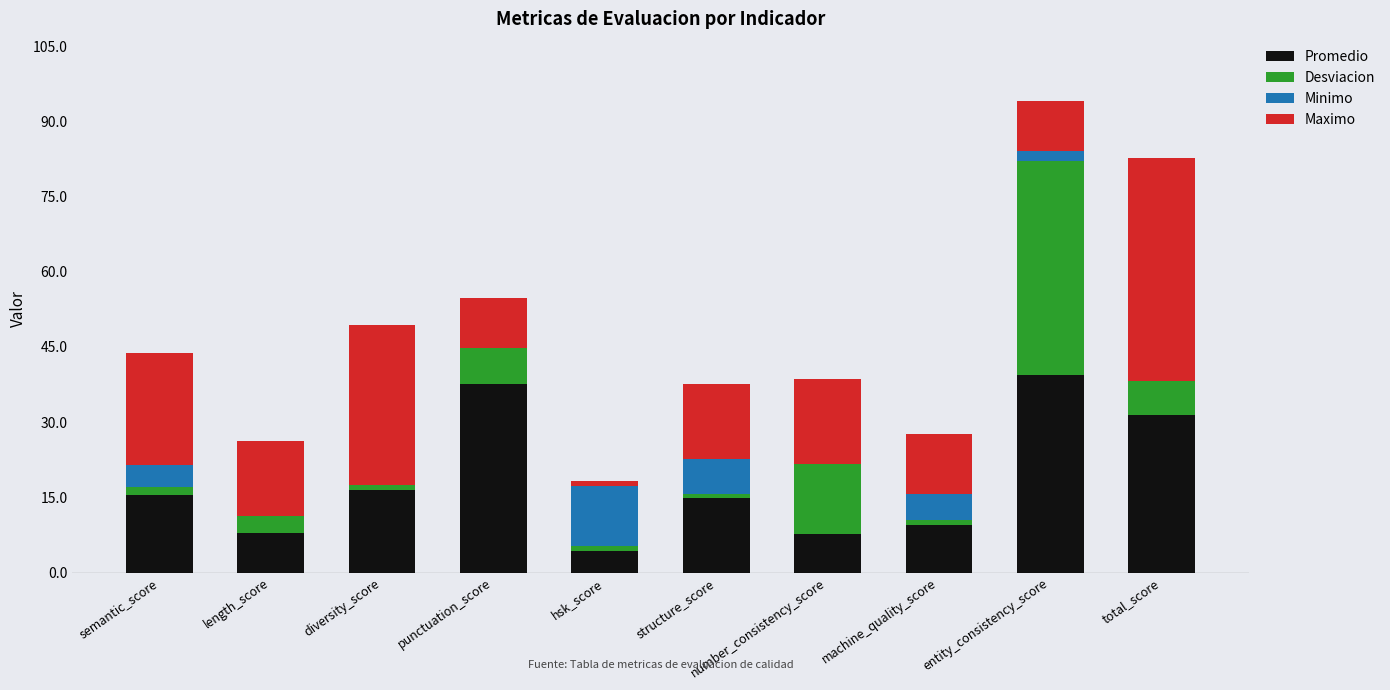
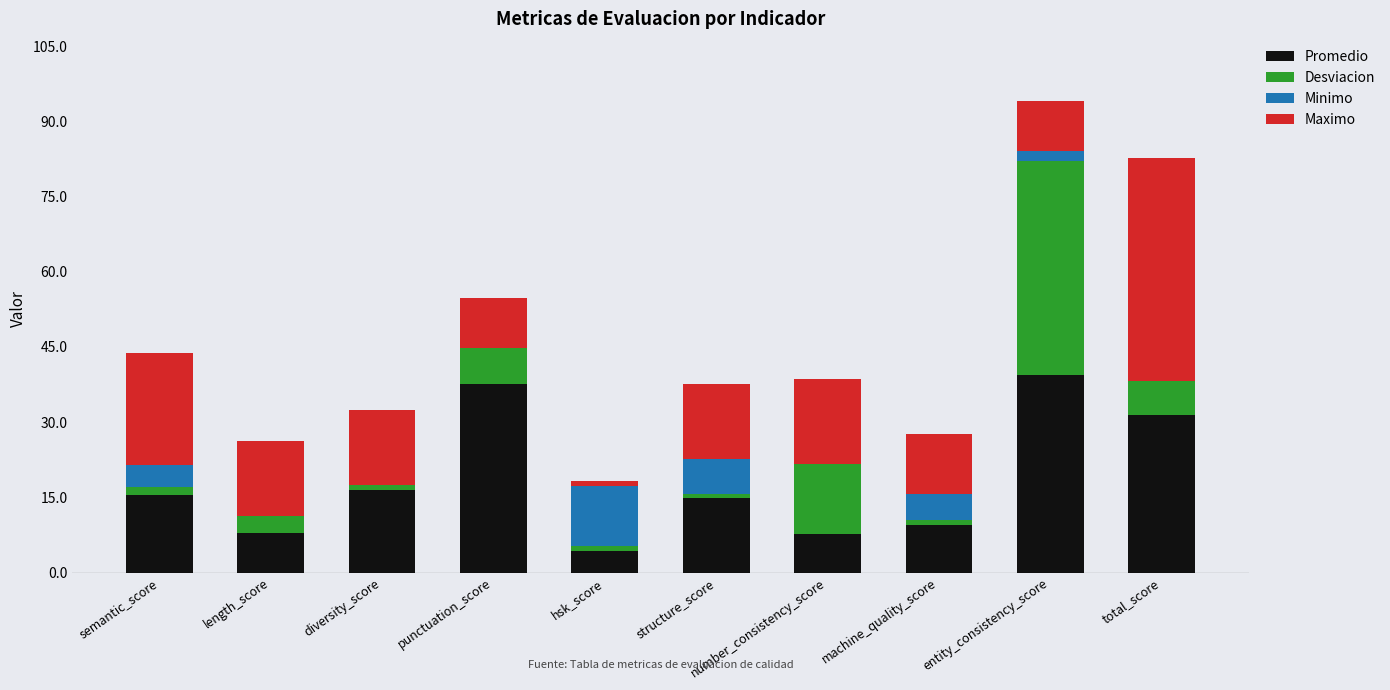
Maximo, diversity_score: 32 -> 15
